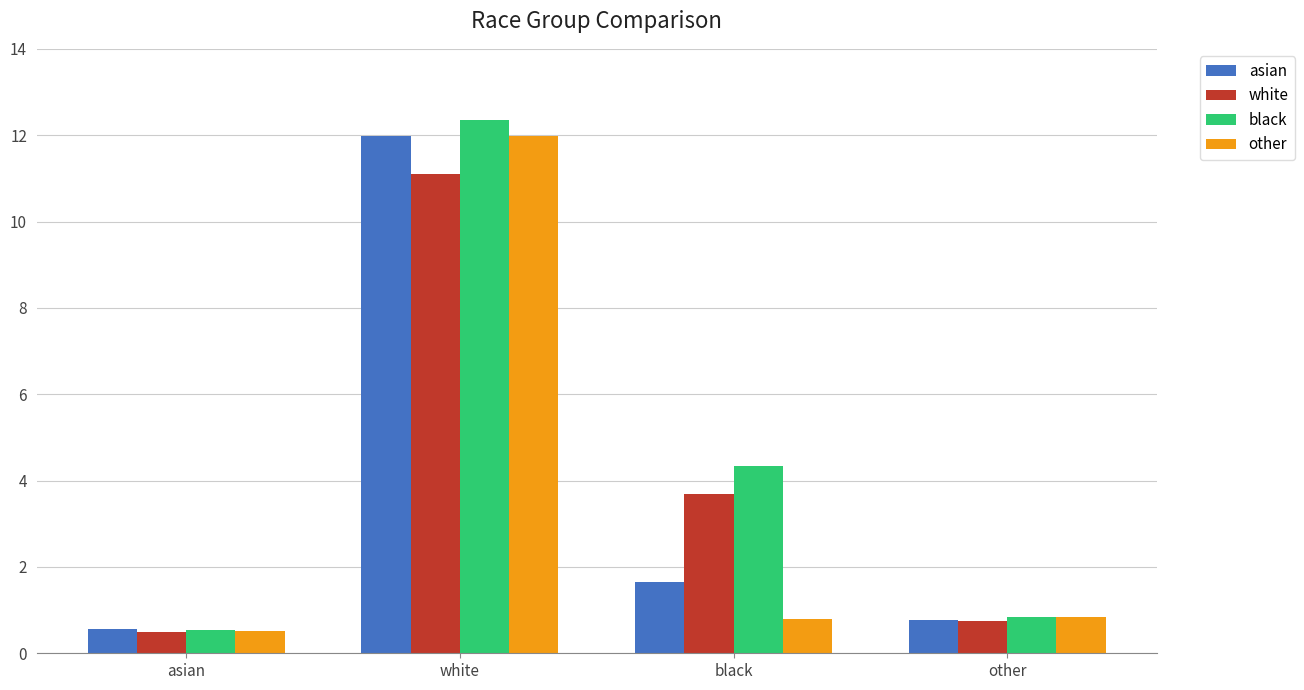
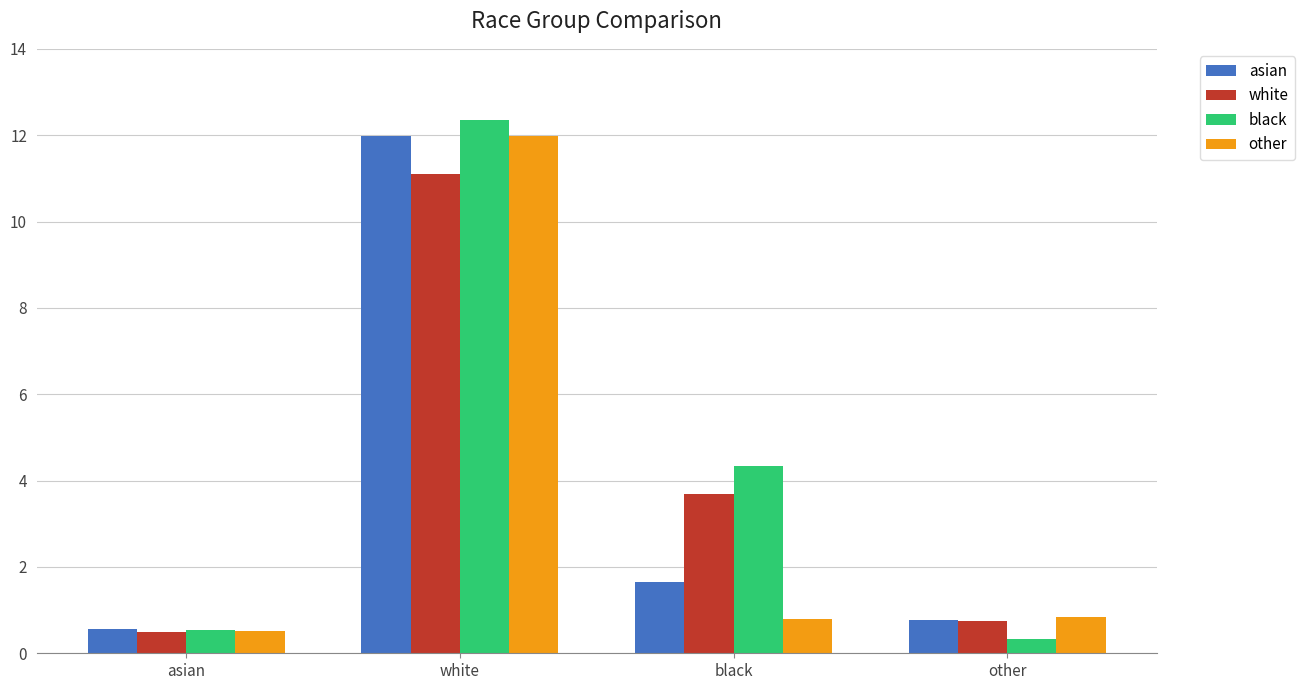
black, other: 0.9 -> 0.3
